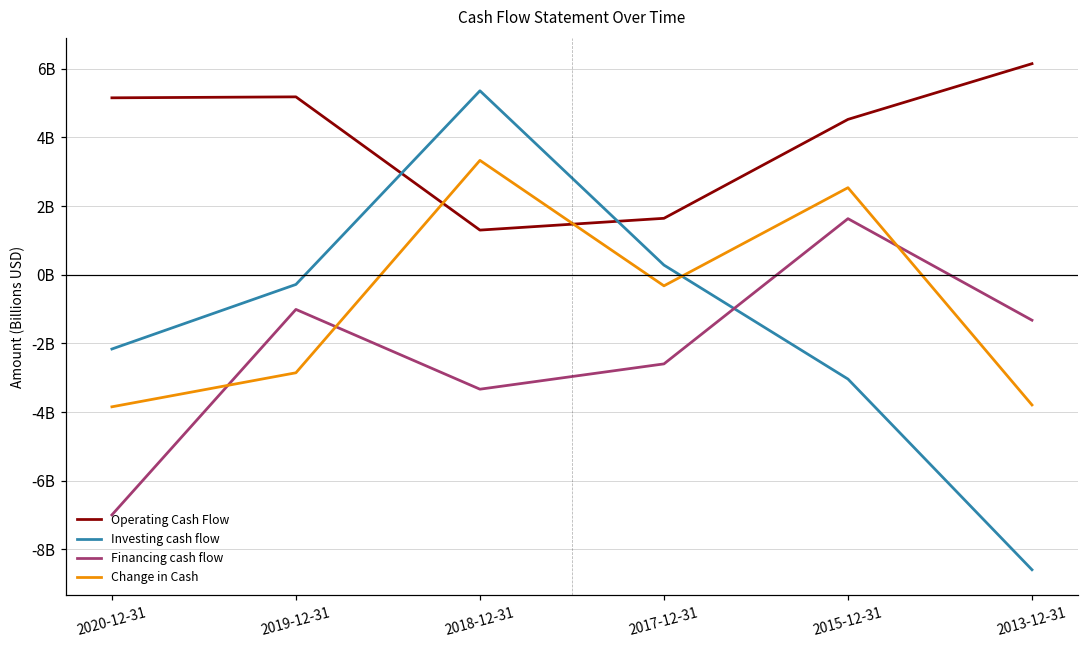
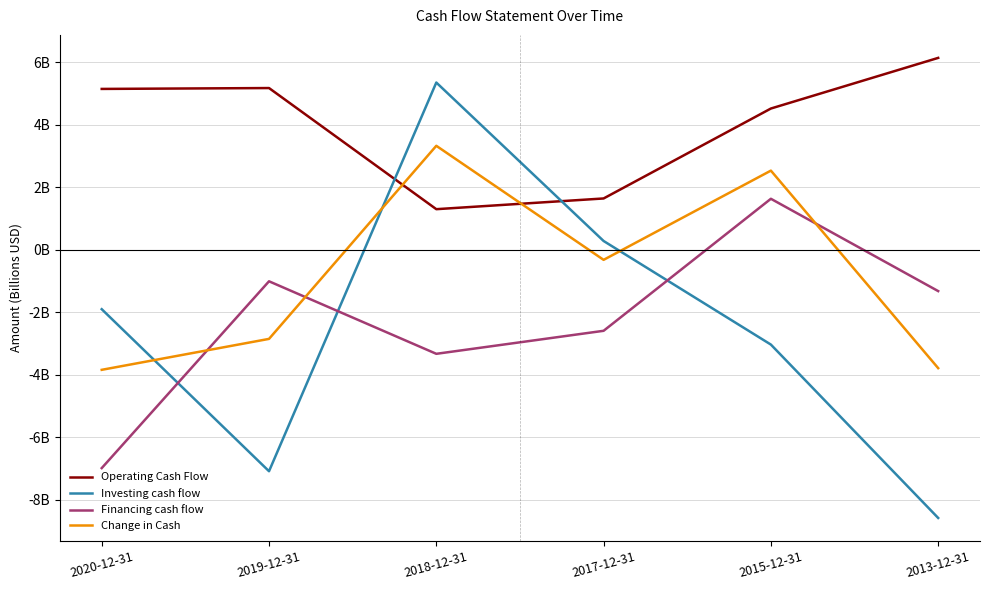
Investing cash flow, 2020-12-31: -2200000000 -> -1900000000
Investing cash flow, 2019-12-31: -300000000 -> -7100000000
